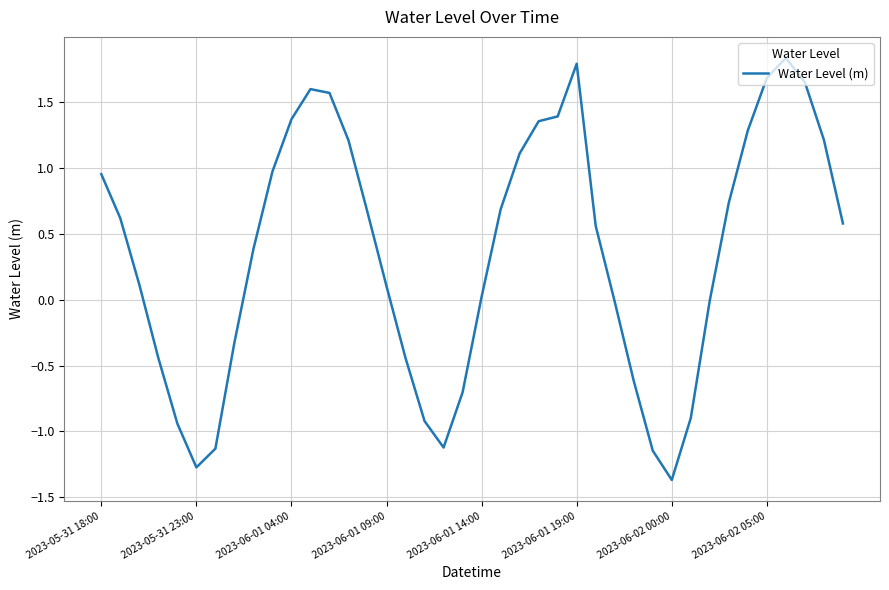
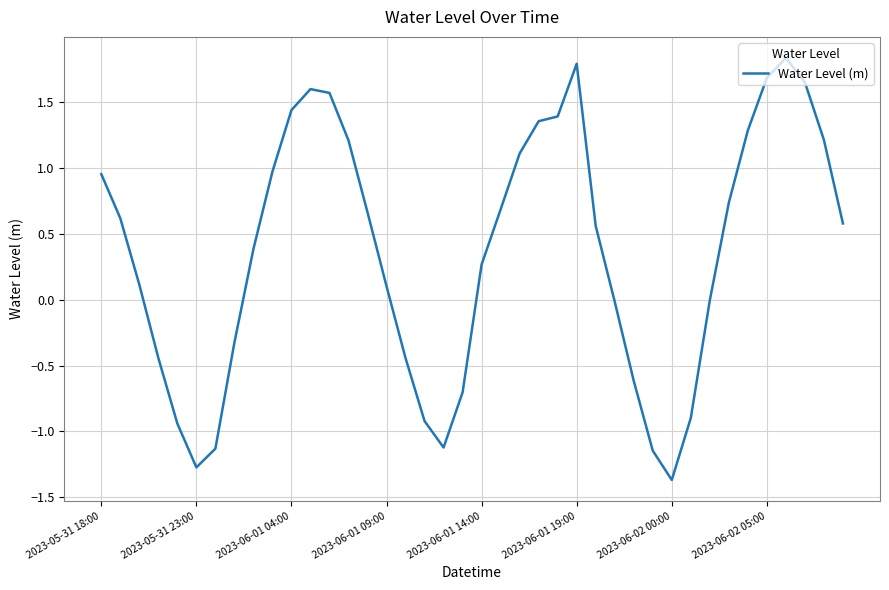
2023-06-01 04:00: 1.37 -> 1.44
2023-06-01 14:00: 0.02 -> 0.27
